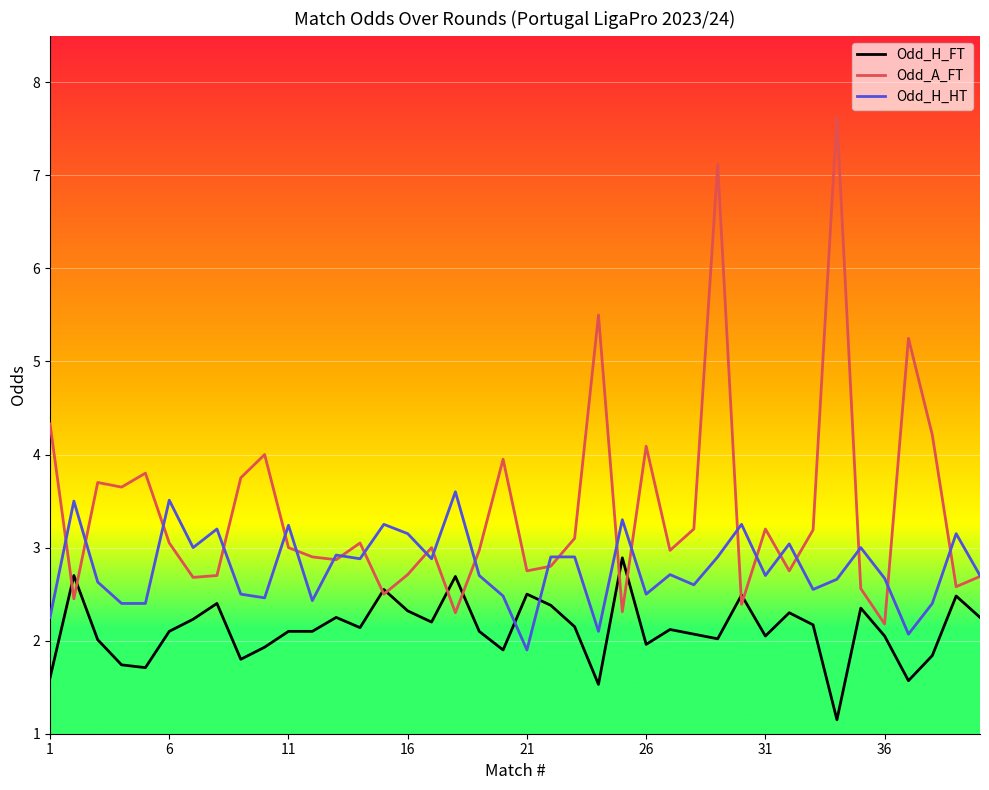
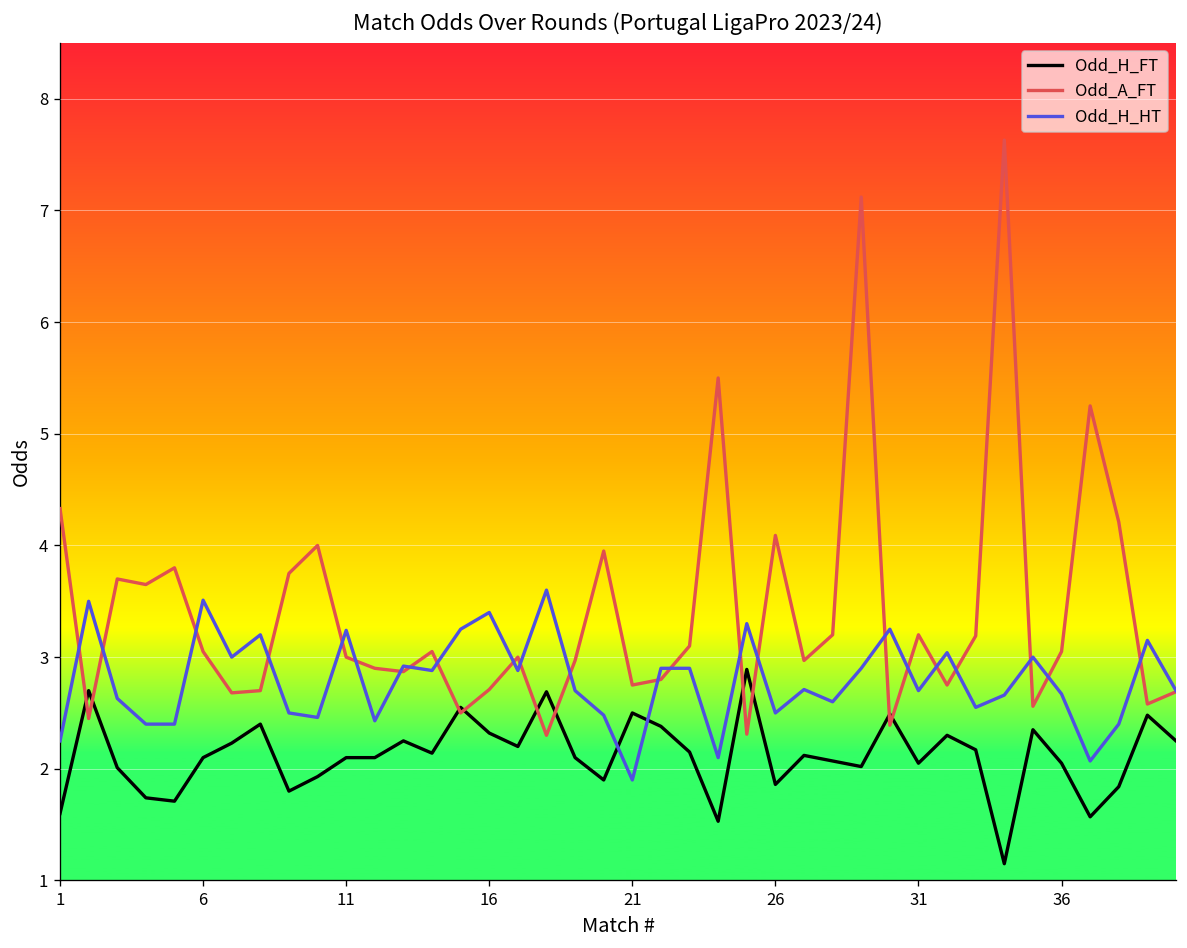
Odd_H_HT, 16: 3.2 -> 3.4
Odd_H_FT, 26: 2.0 -> 1.9
Odd_A_FT, 36: 2.2 -> 3.1
